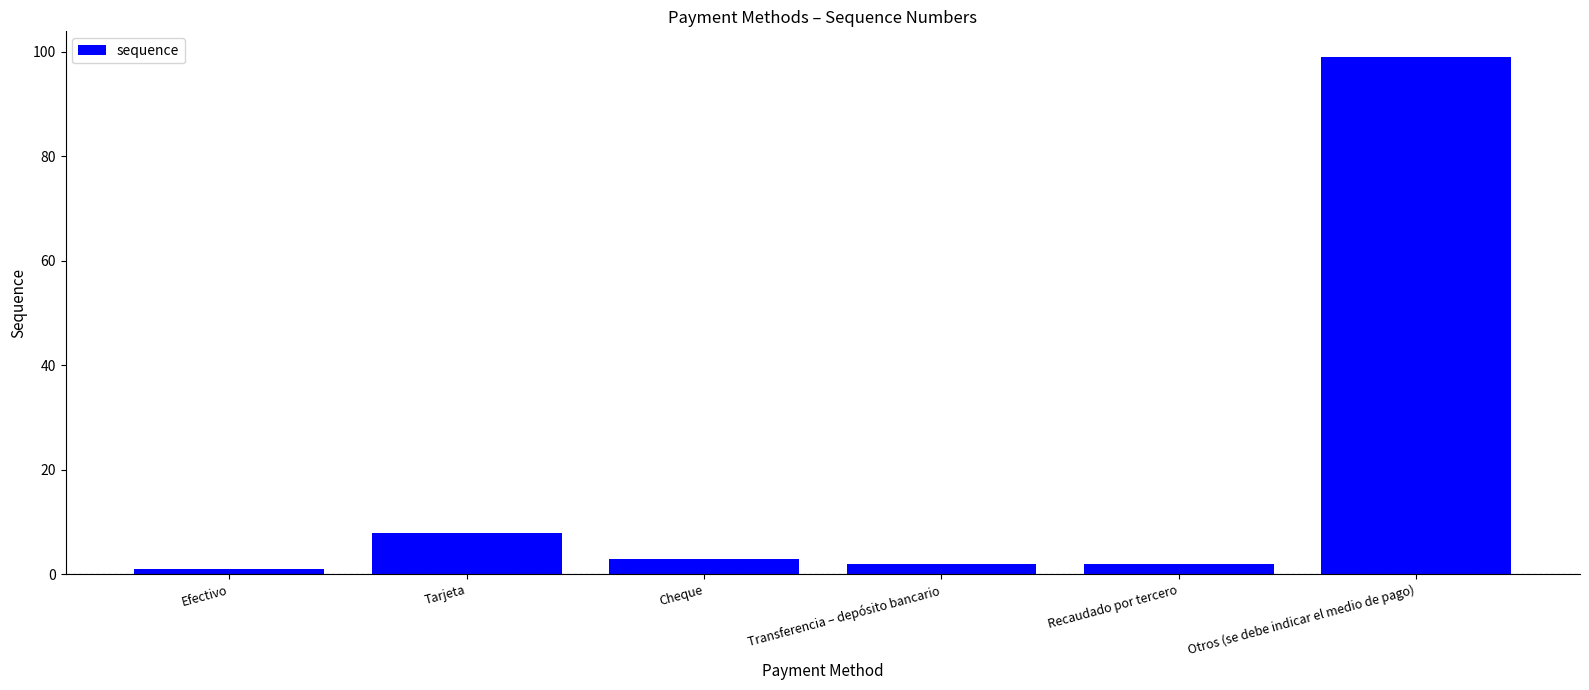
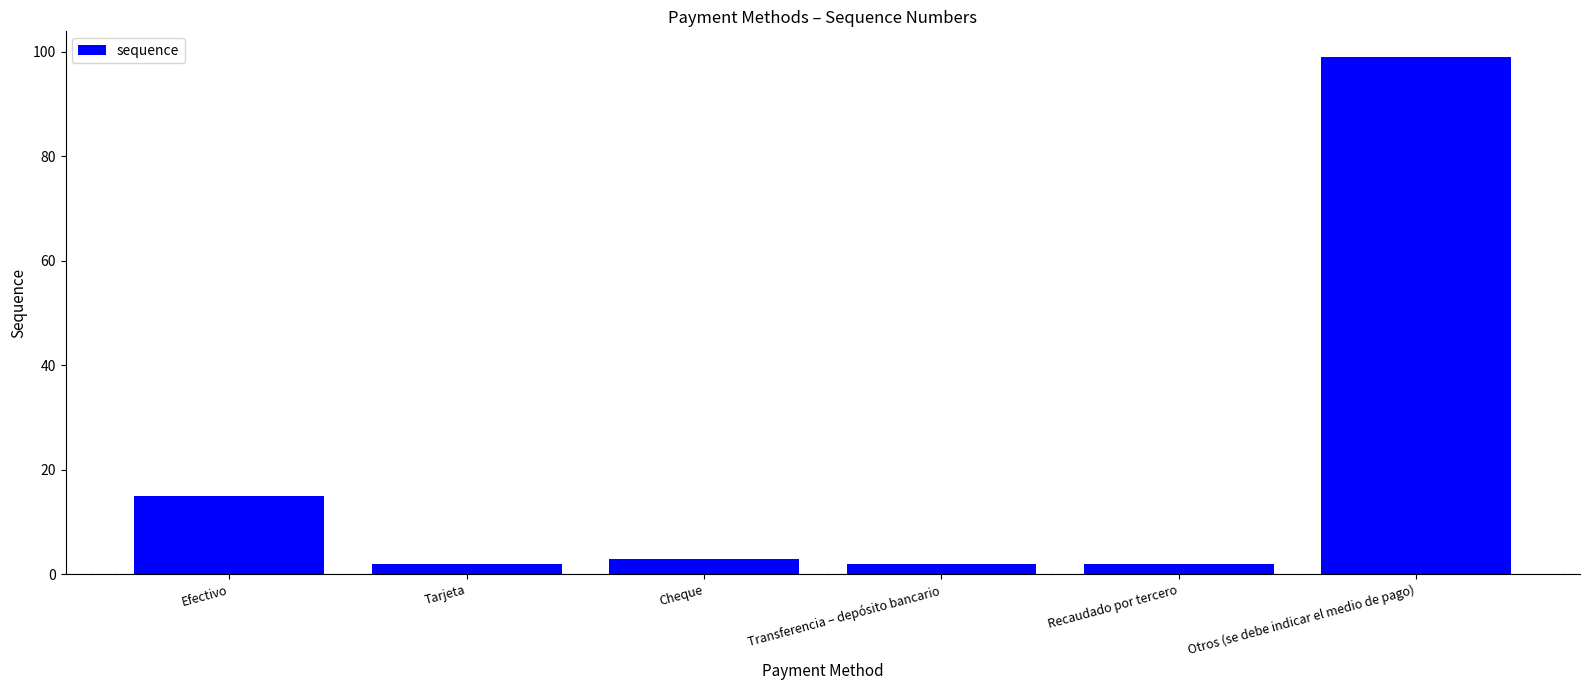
Efectivo: 1 -> 15
Tarjeta: 8 -> 2
